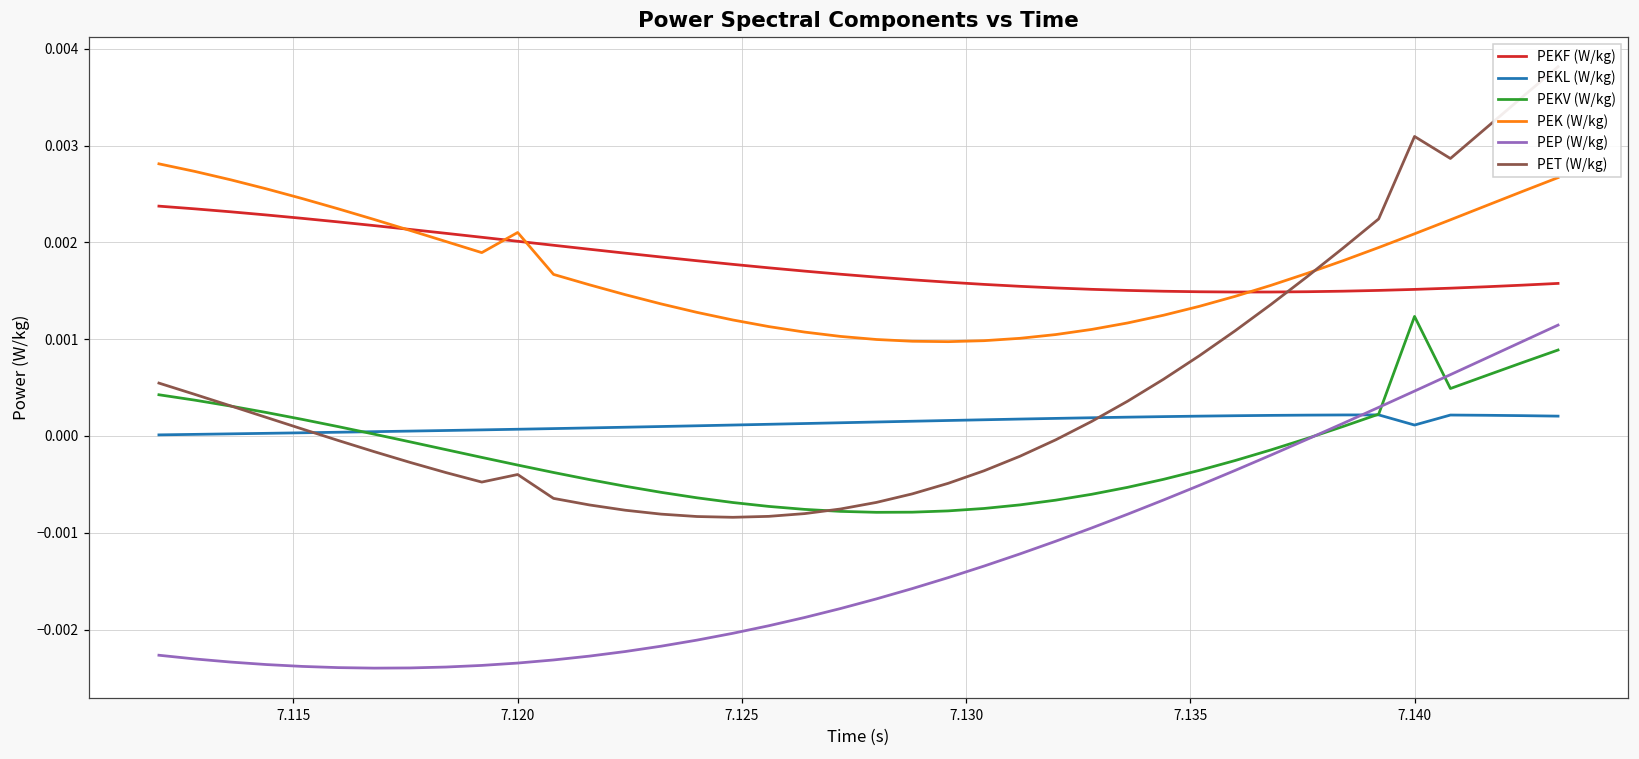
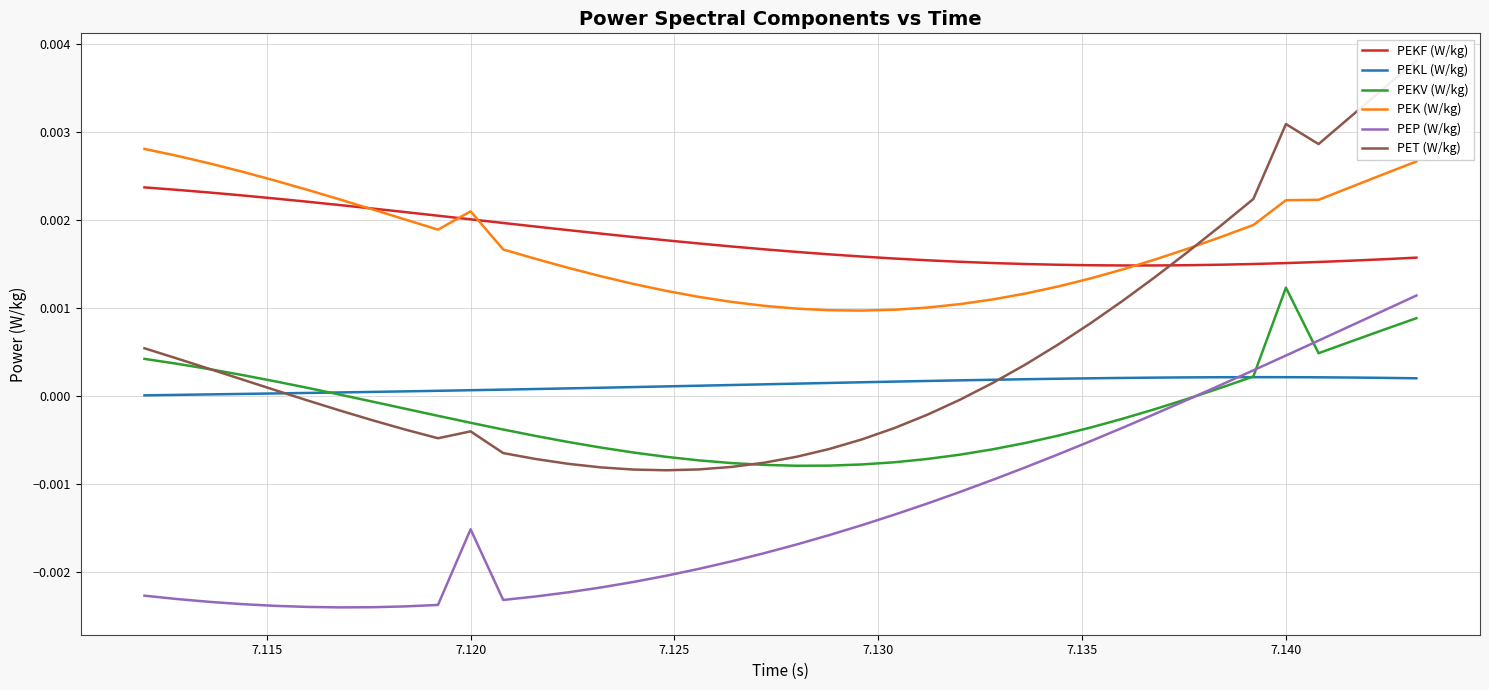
PEP (W/kg), 7.120: -0.0023 -> -0.0015
PEKL (W/kg), 7.140: 0.0001 -> 0.0002
PEK (W/kg), 7.140: 0.0021 -> 0.0022
